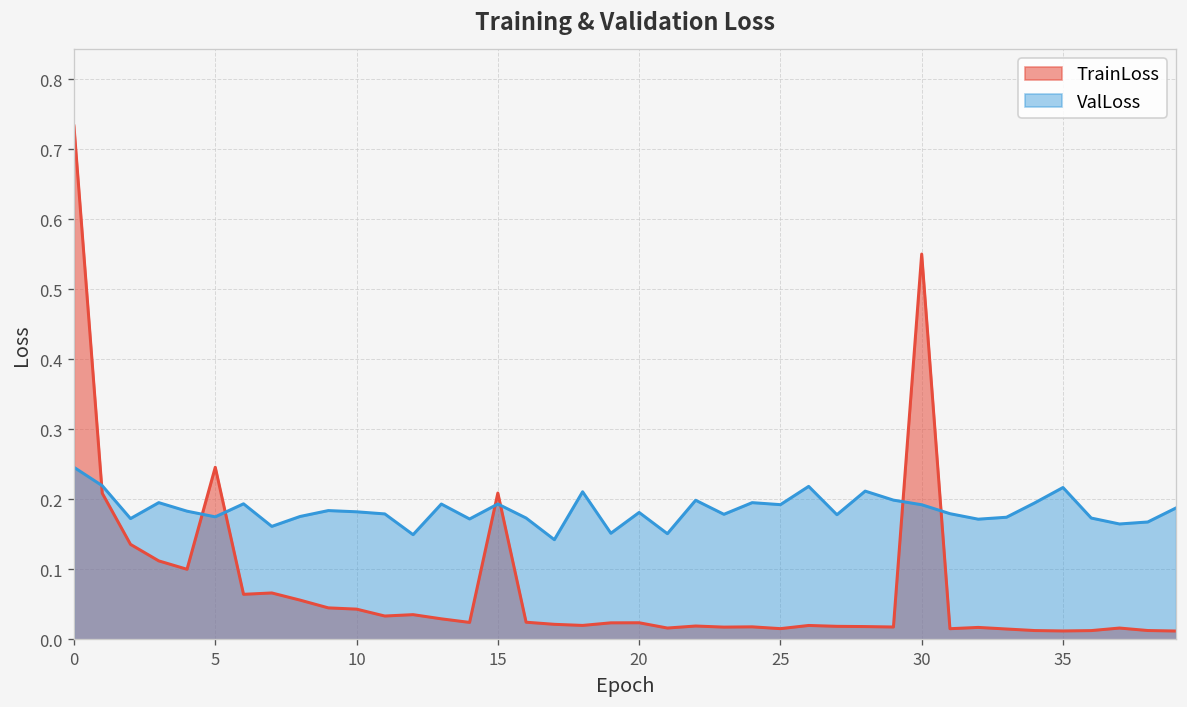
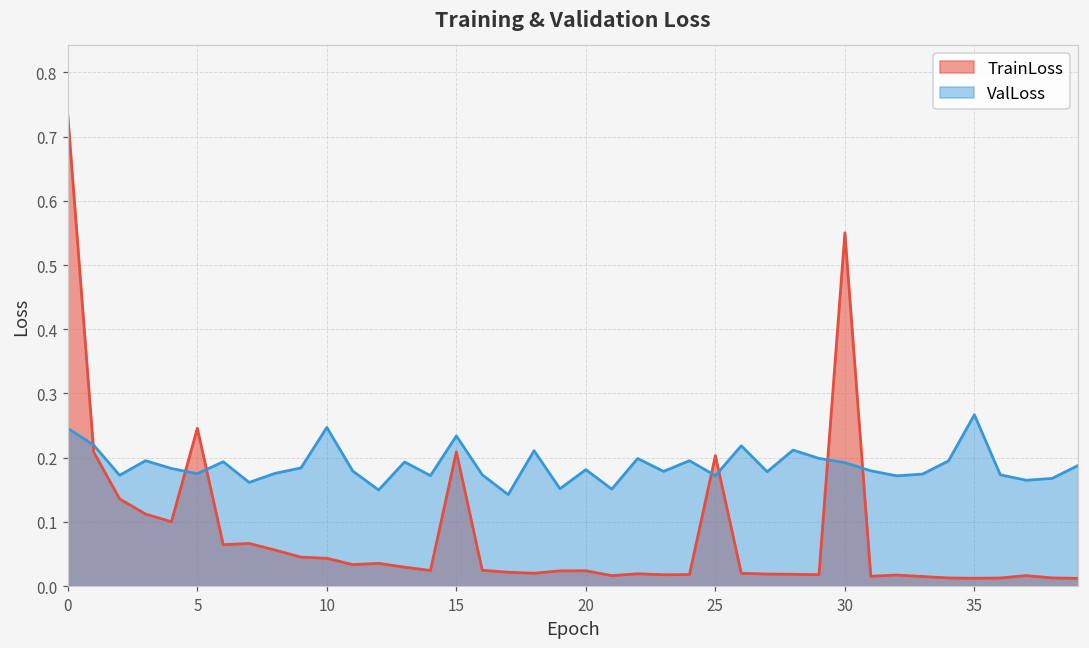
ValLoss, 10: 0.18 -> 0.25
ValLoss, 15: 0.19 -> 0.23
TrainLoss, 25: 0.02 -> 0.20
ValLoss, 25: 0.19 -> 0.17
ValLoss, 35: 0.22 -> 0.27
